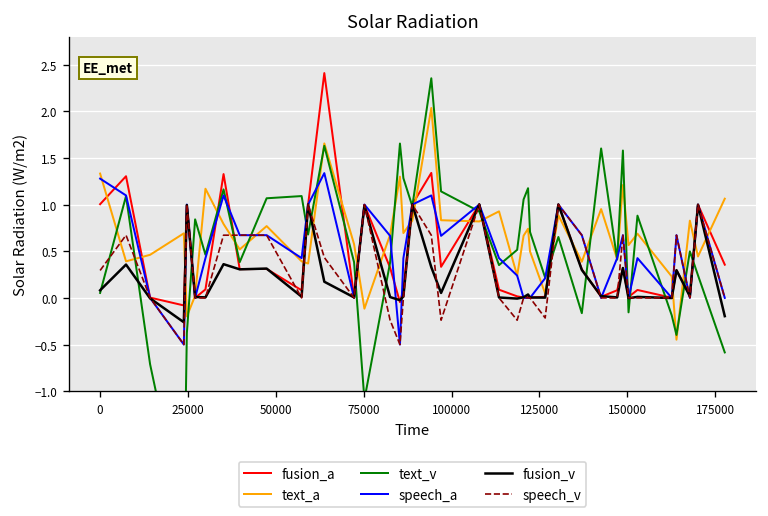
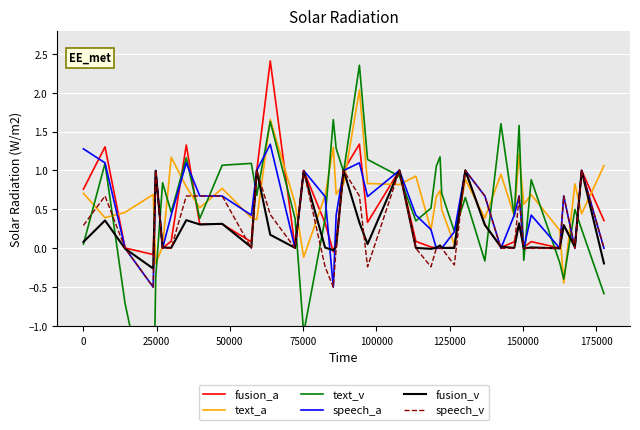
fusion_a, 0: 1.0 -> 0.8
text_a, 0: 1.3 -> 0.7
